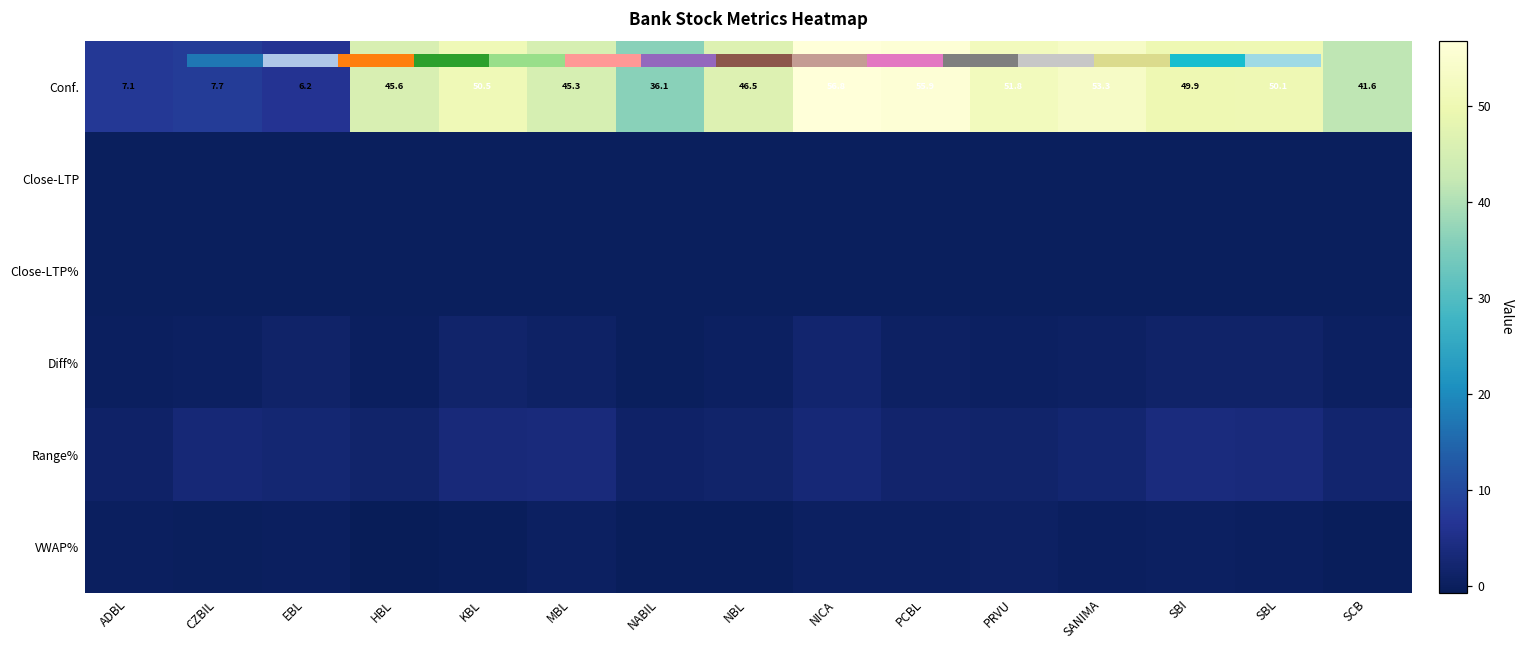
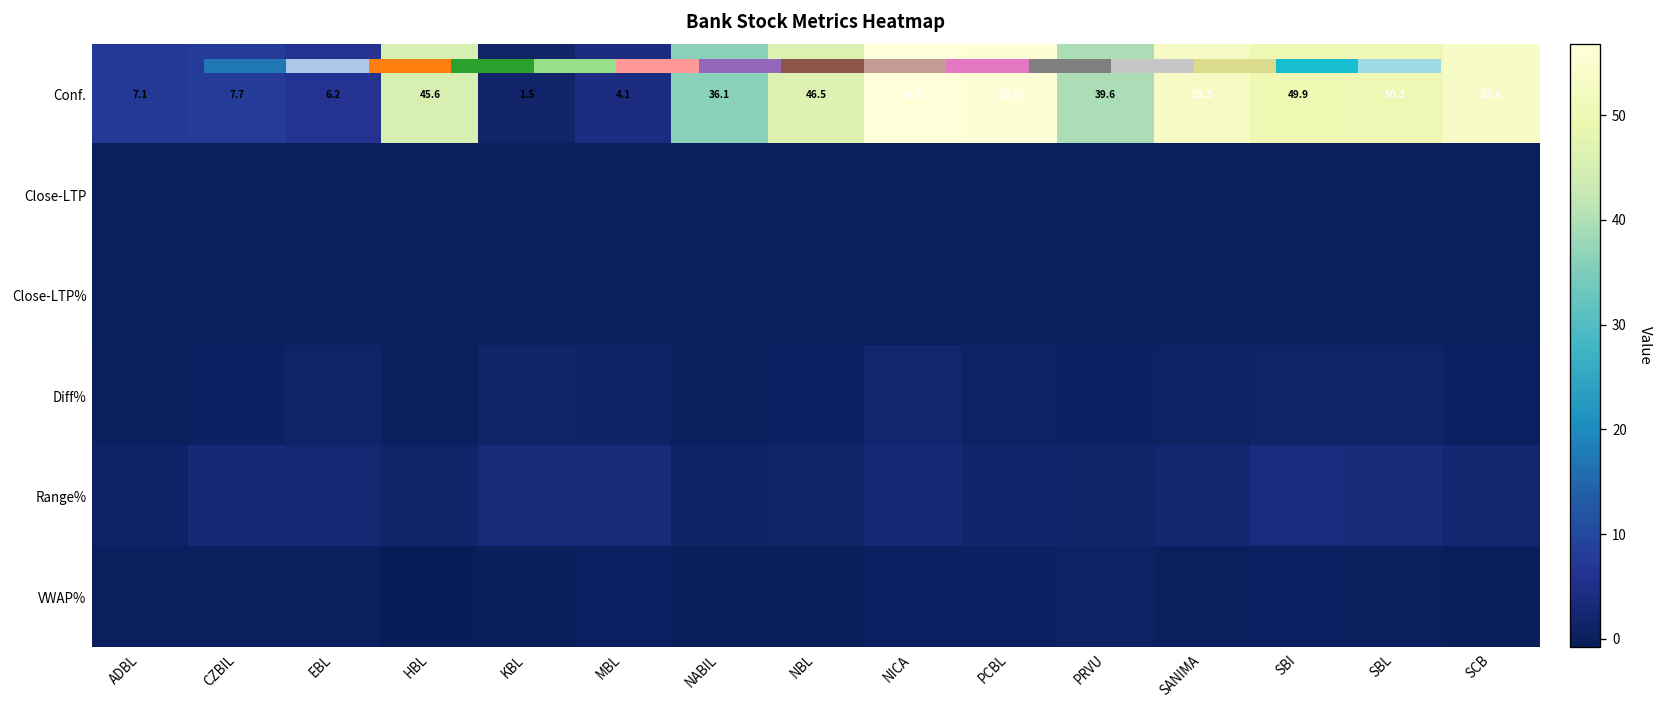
Bank Stock Metrics Heatmap, Conf., KBL: 50.5 -> 1.5
Bank Stock Metrics Heatmap, Conf., MBL: 45.3 -> 4.1
Bank Stock Metrics Heatmap, Conf., PRVU: 51.8 -> 39.6
Bank Stock Metrics Heatmap, Conf., SCB: 41.6 -> 53.6
